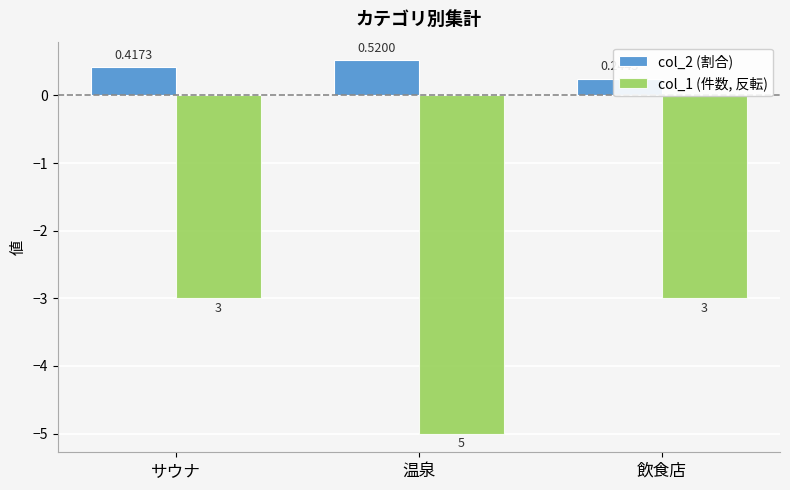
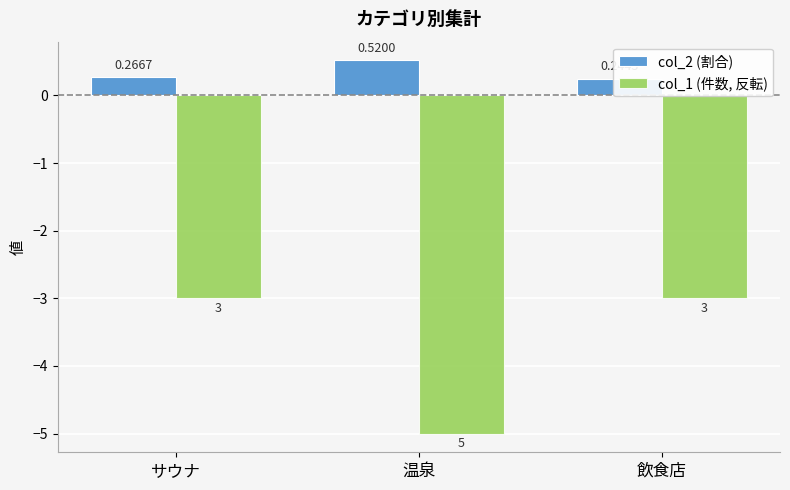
col_2 (割合), サウナ: 0.4173 -> 0.2667
